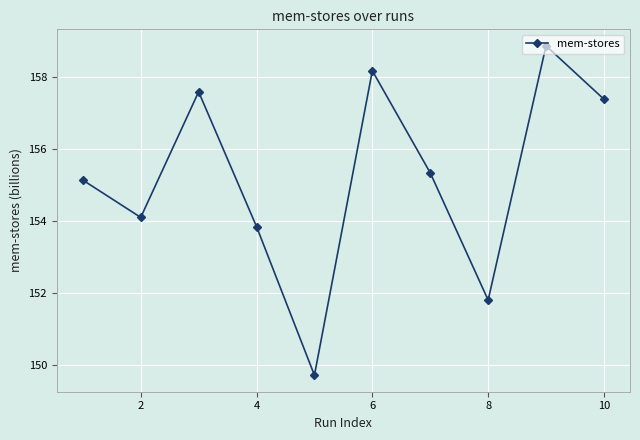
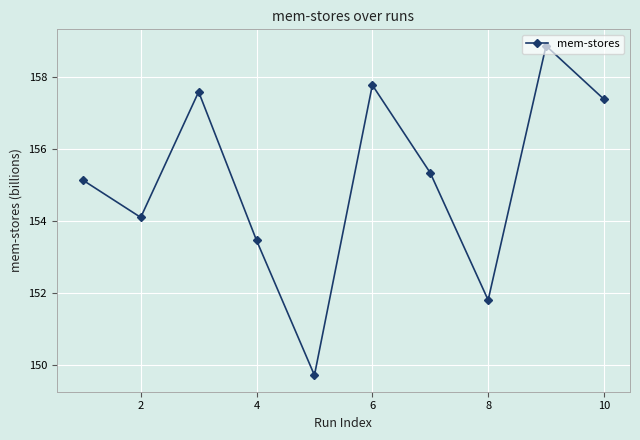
4: 153.8 -> 153.5
6: 158.2 -> 157.8
